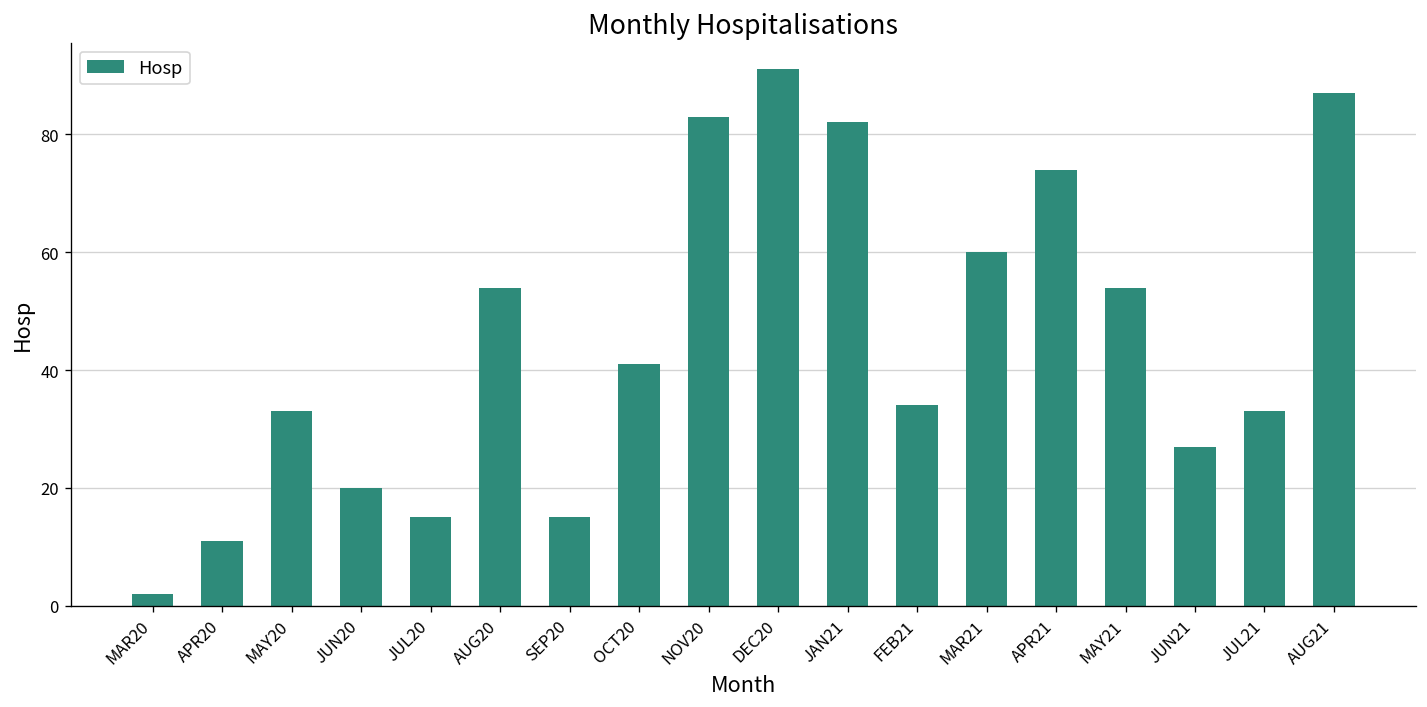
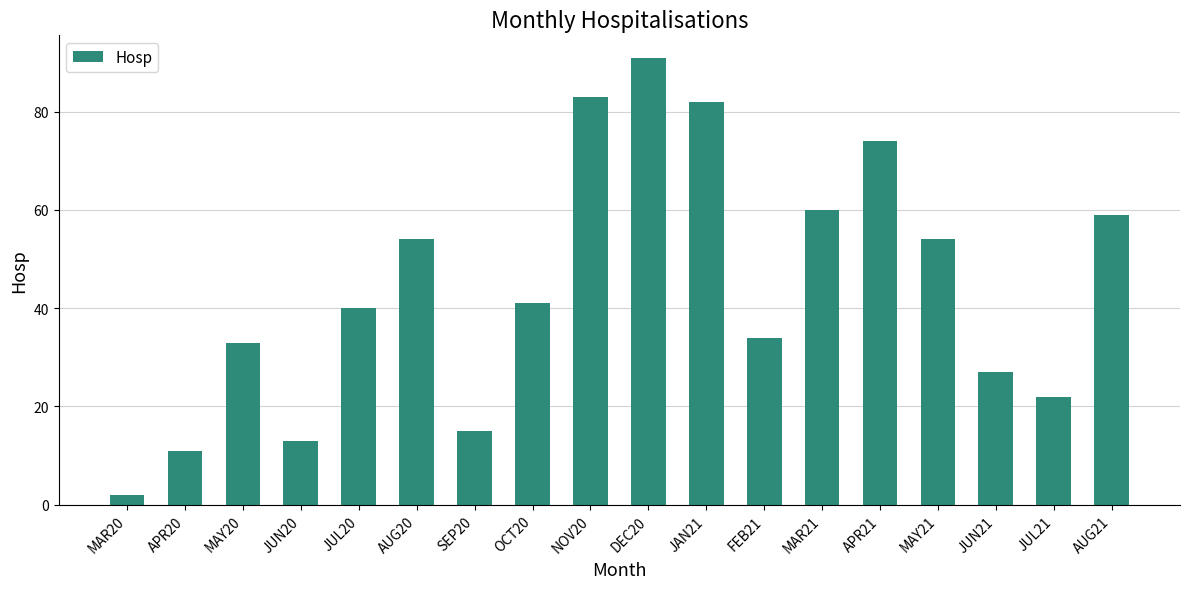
JUN20: 20 -> 13
JUL20: 15 -> 40
JUL21: 33 -> 22
AUG21: 87 -> 59
